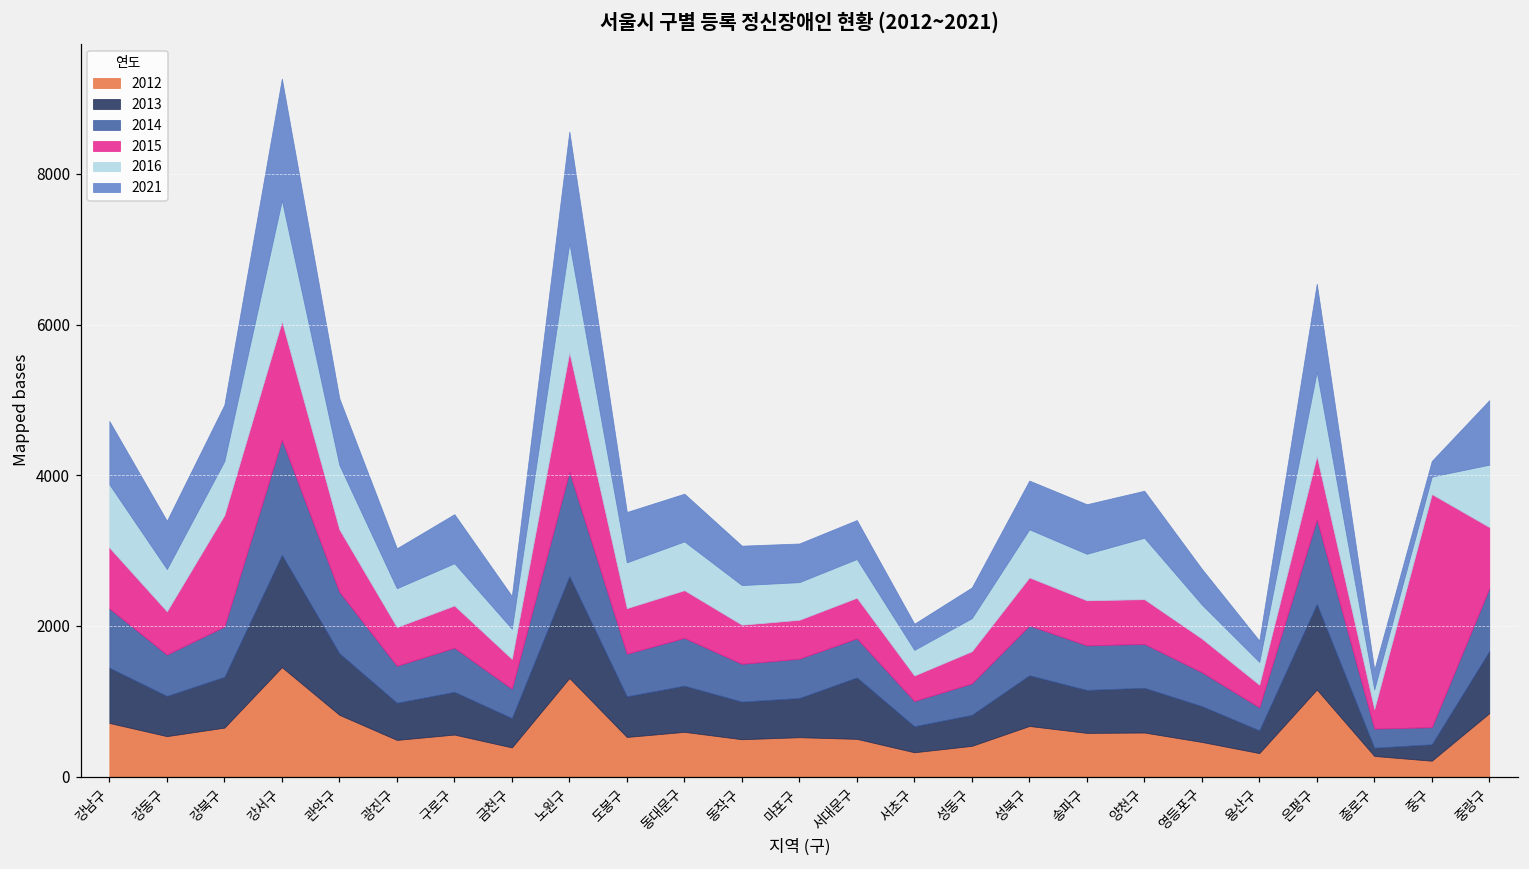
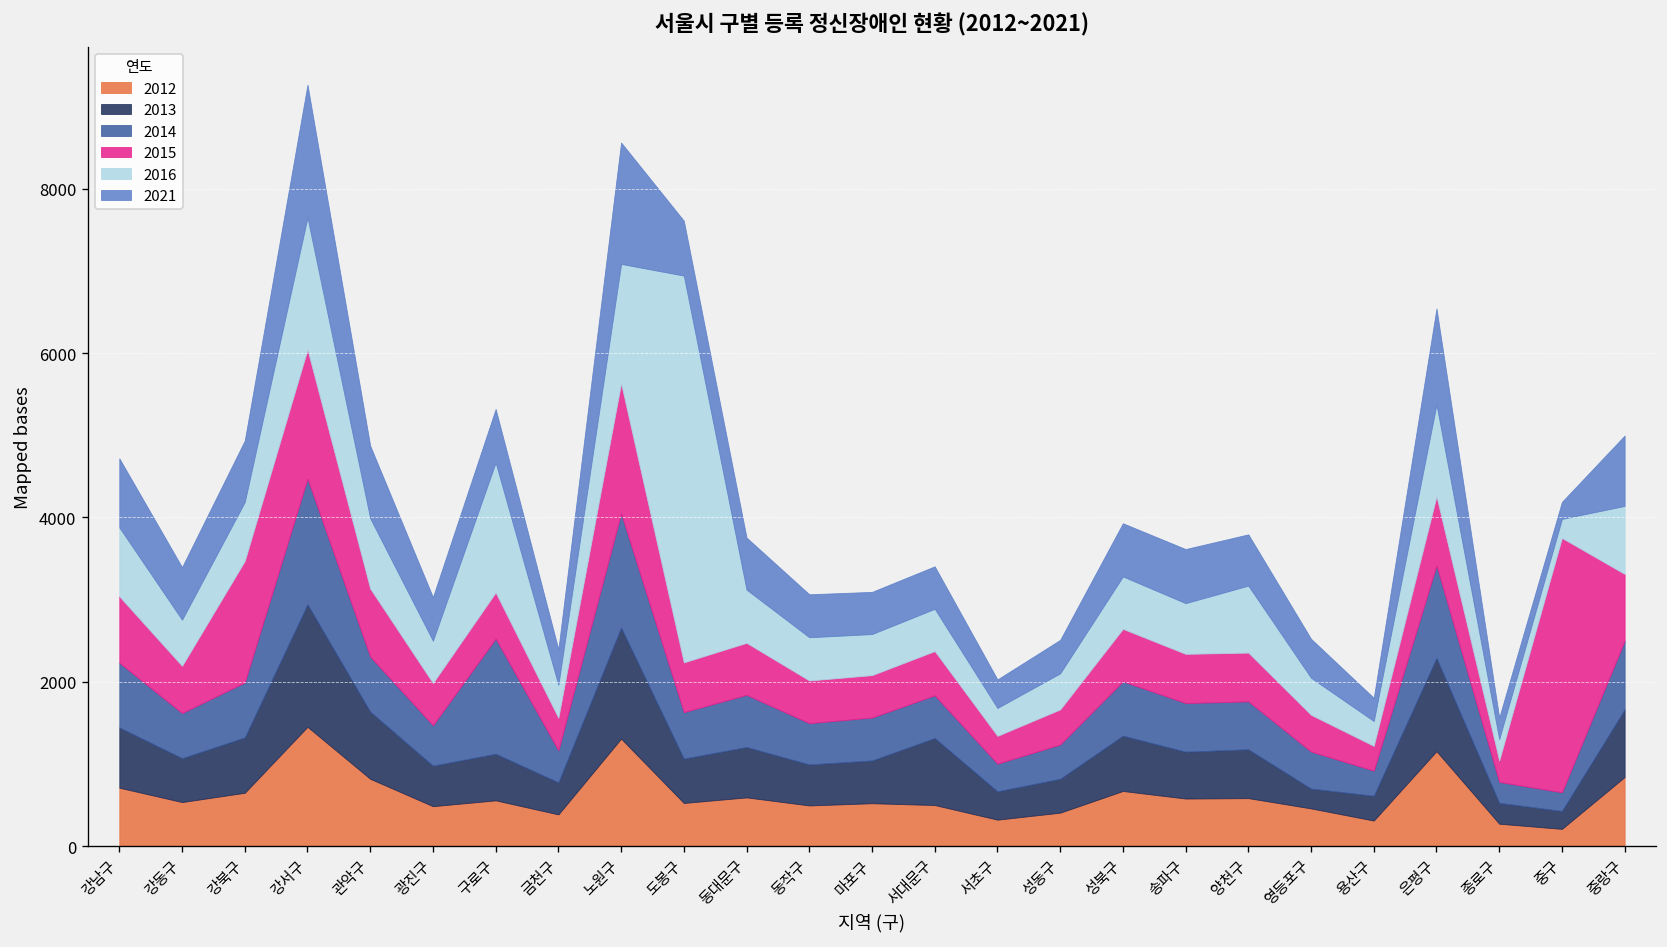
2014, 관악구: 800 -> 700
2014, 구로구: 600 -> 1400
2016, 구로구: 600 -> 1600
2016, 도봉구: 600 -> 4700
2013, 영등포구: 500 -> 200
2013, 종로구: 100 -> 300
